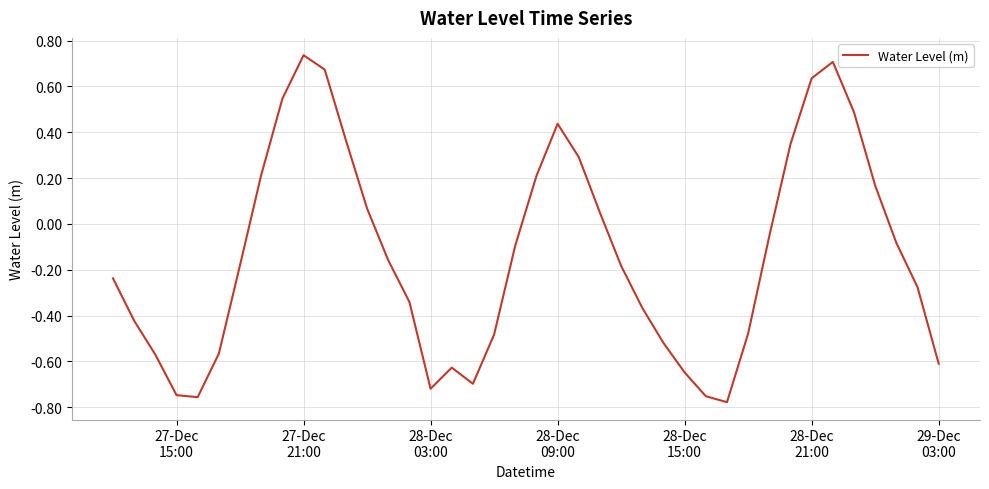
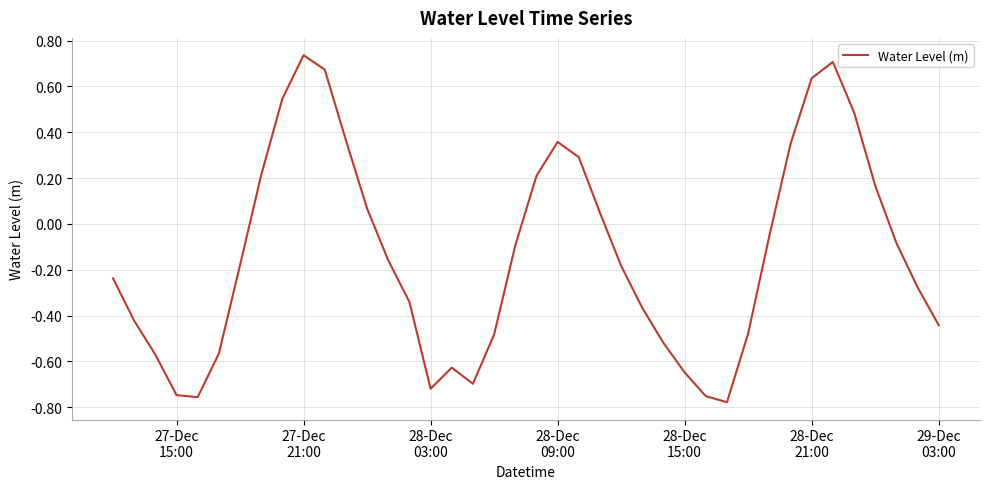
28-Dec 09:00: 0.44 -> 0.36
29-Dec 03:00: -0.61 -> -0.44
